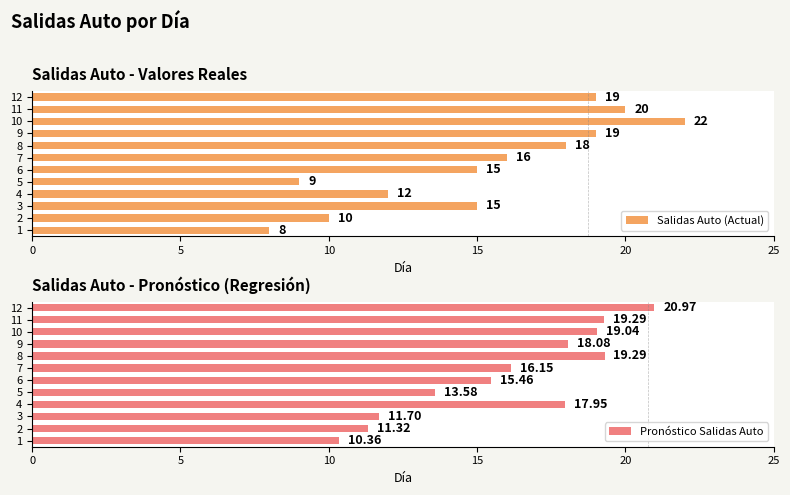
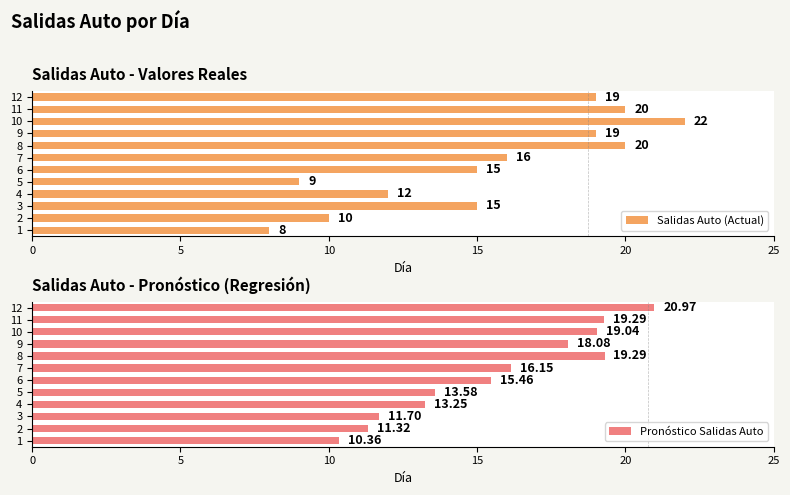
Salidas Auto - Valores Reales, 8: 18 -> 20
Salidas Auto - Pronóstico (Regresión), 4: 17.95 -> 13.25
